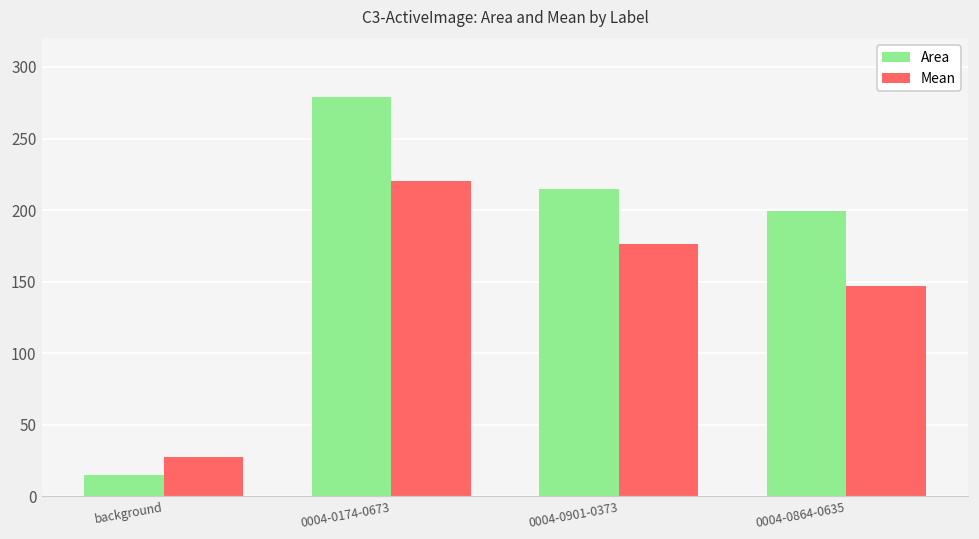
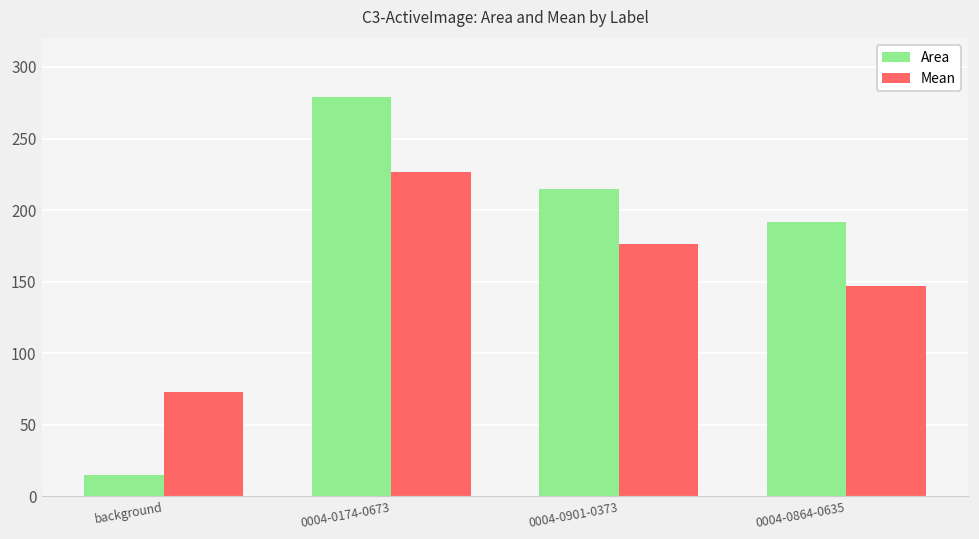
Mean, background: 27 -> 73
Mean, 0004-0174-0673: 220 -> 227
Area, 0004-0864-0635: 200 -> 192
